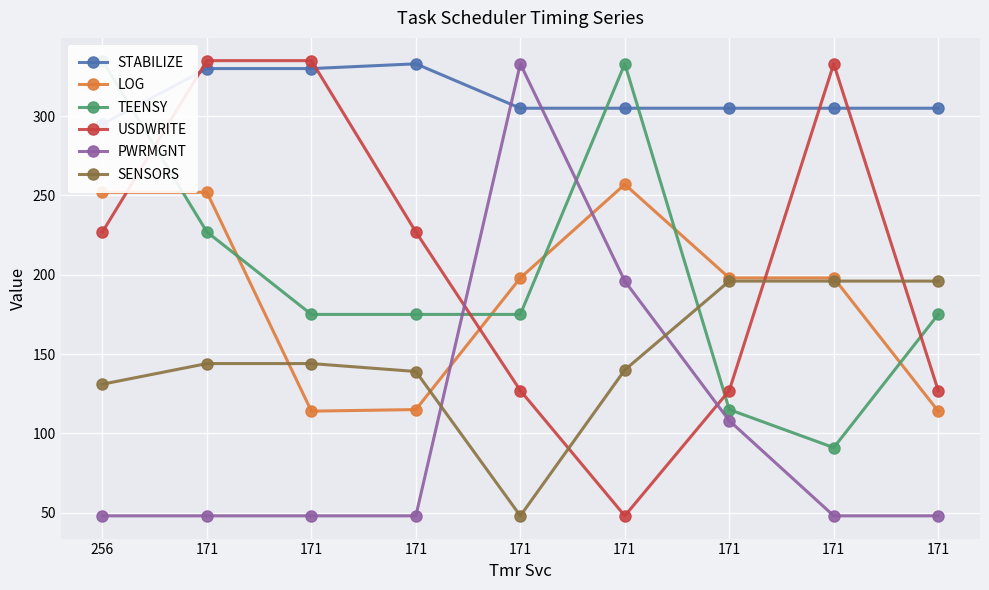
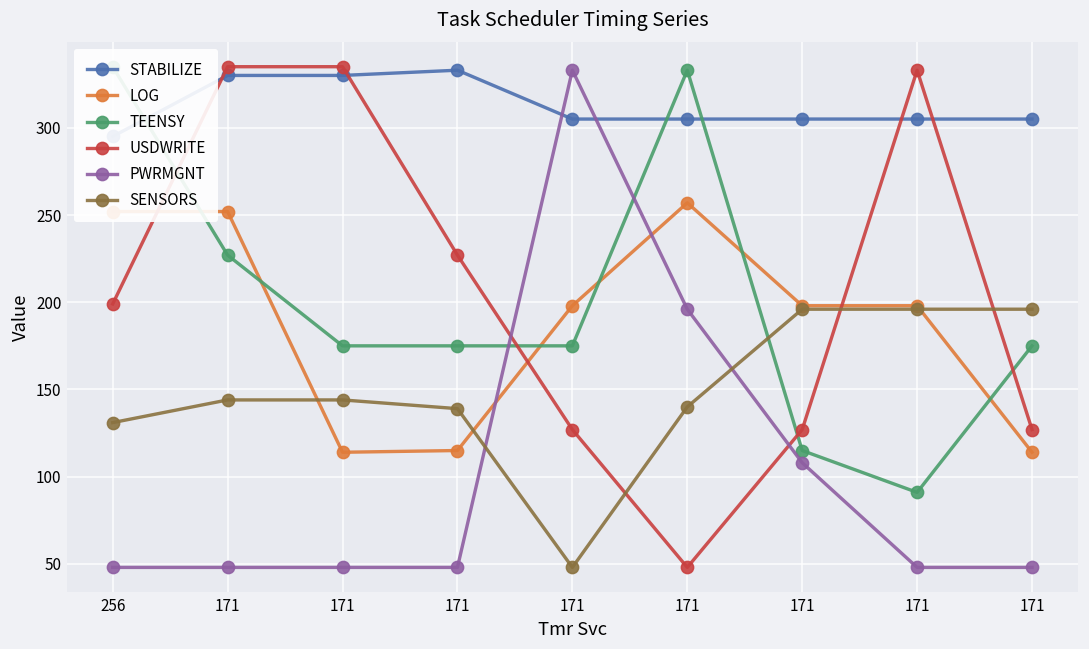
USDWRITE, 256: 227 -> 199
